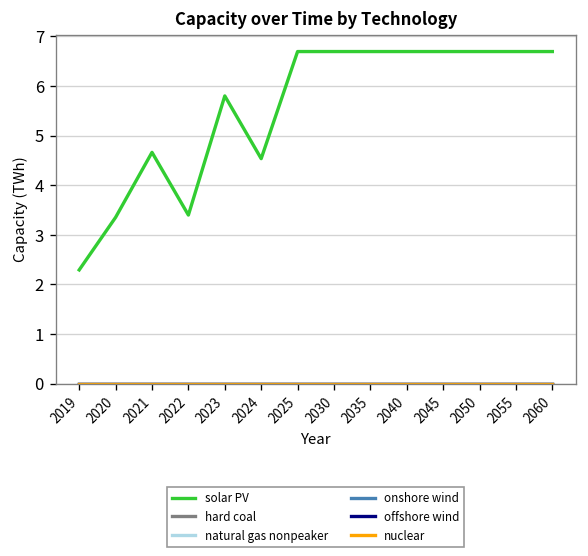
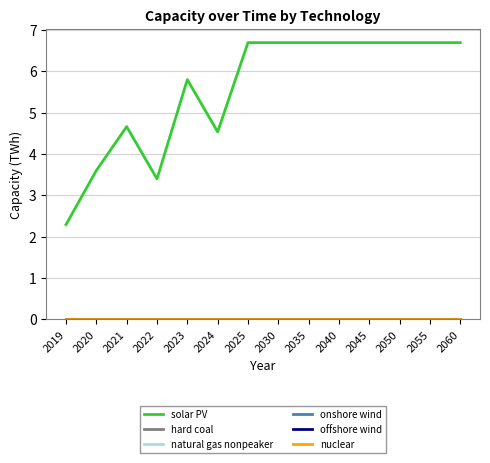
solar PV, 2020: 3.4 -> 3.6
